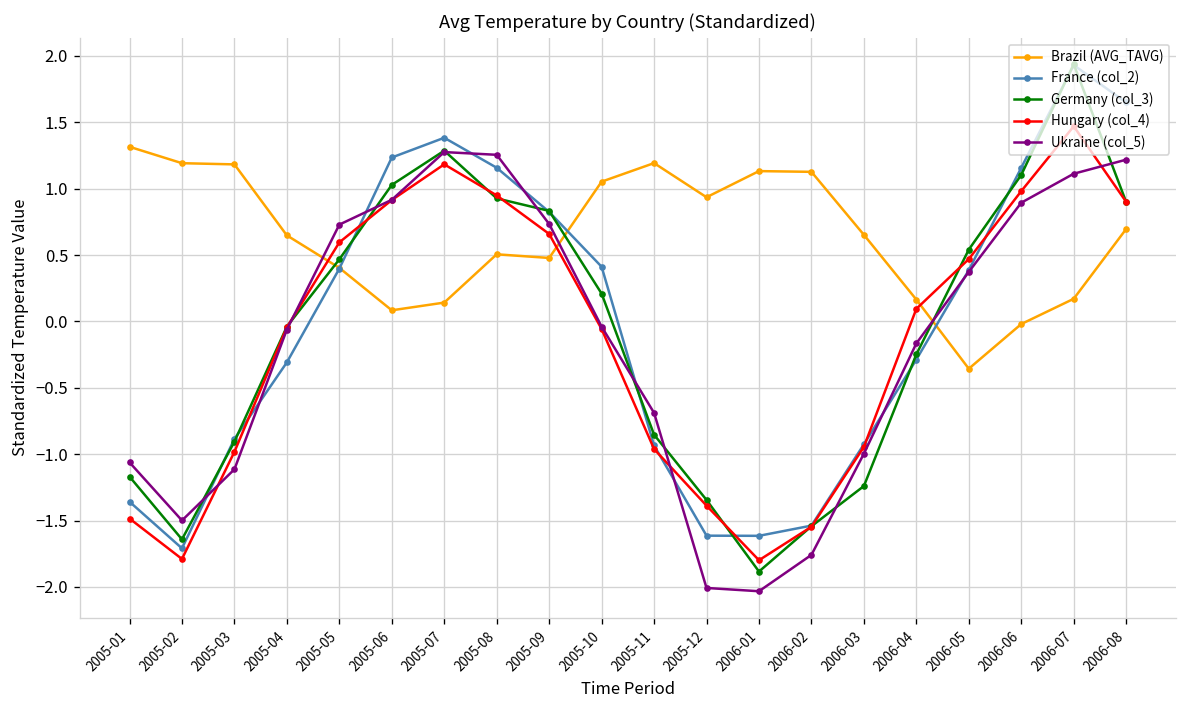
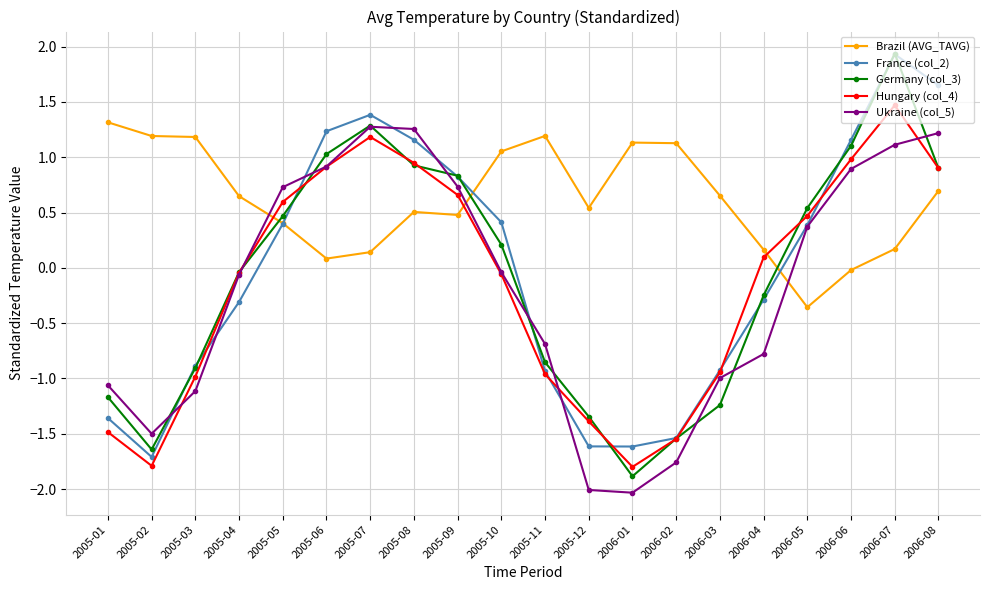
Brazil (AVG_TAVG), 2005-12: 0.94 -> 0.54
Ukraine (col_5), 2006-04: -0.17 -> -0.78
